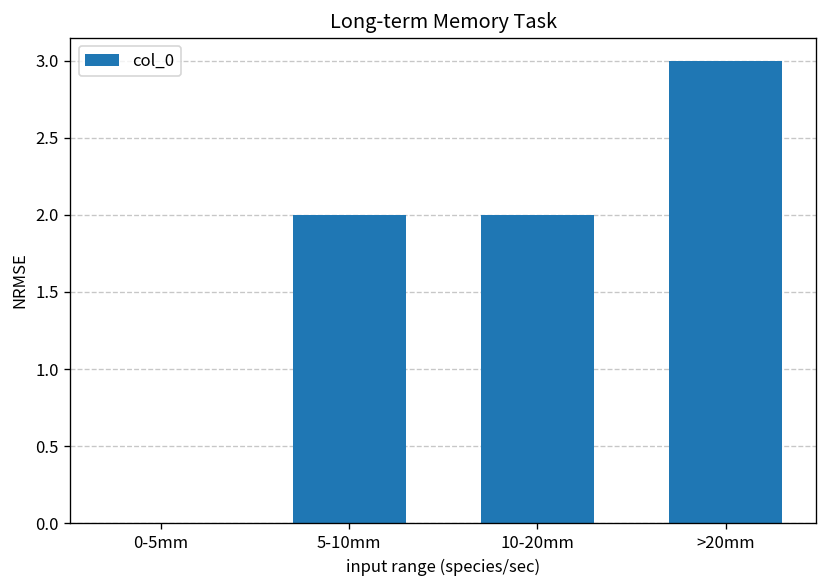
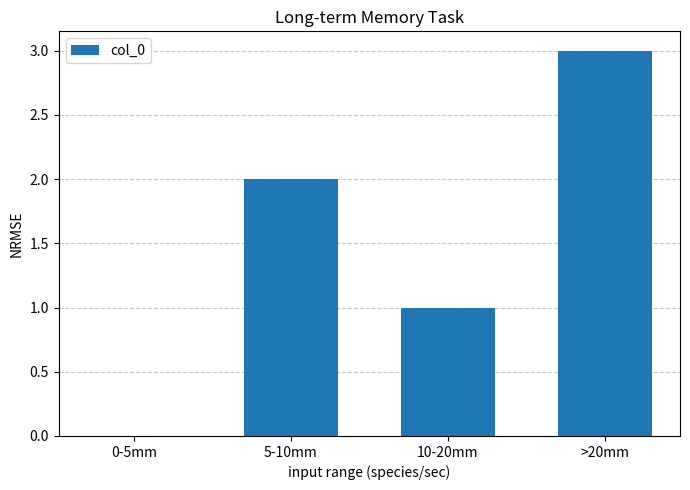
10-20mm: 2 -> 1
